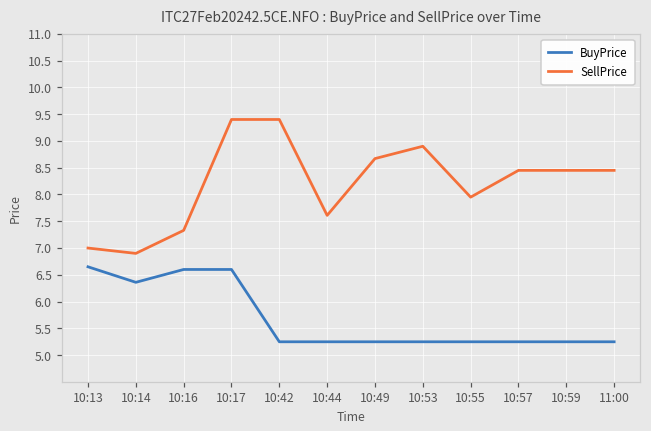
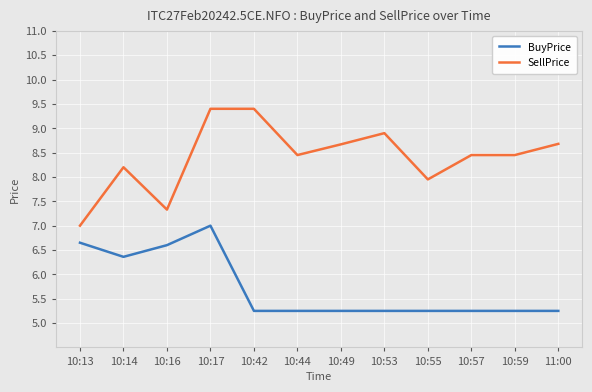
SellPrice, 10:14: 6.9 -> 8.2
BuyPrice, 10:17: 6.6 -> 7.0
SellPrice, 10:44: 7.6 -> 8.5
SellPrice, 11:00: 8.5 -> 8.7
